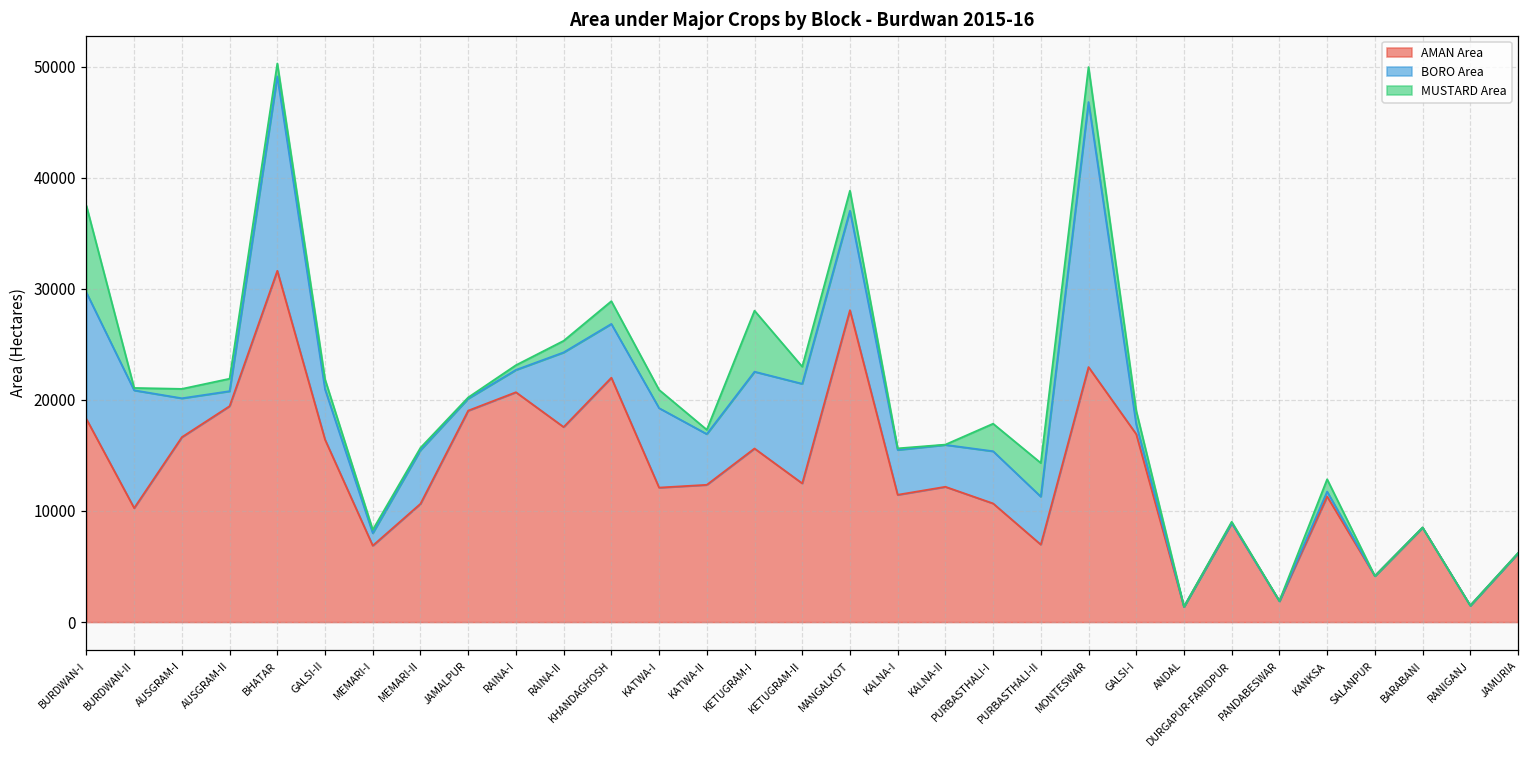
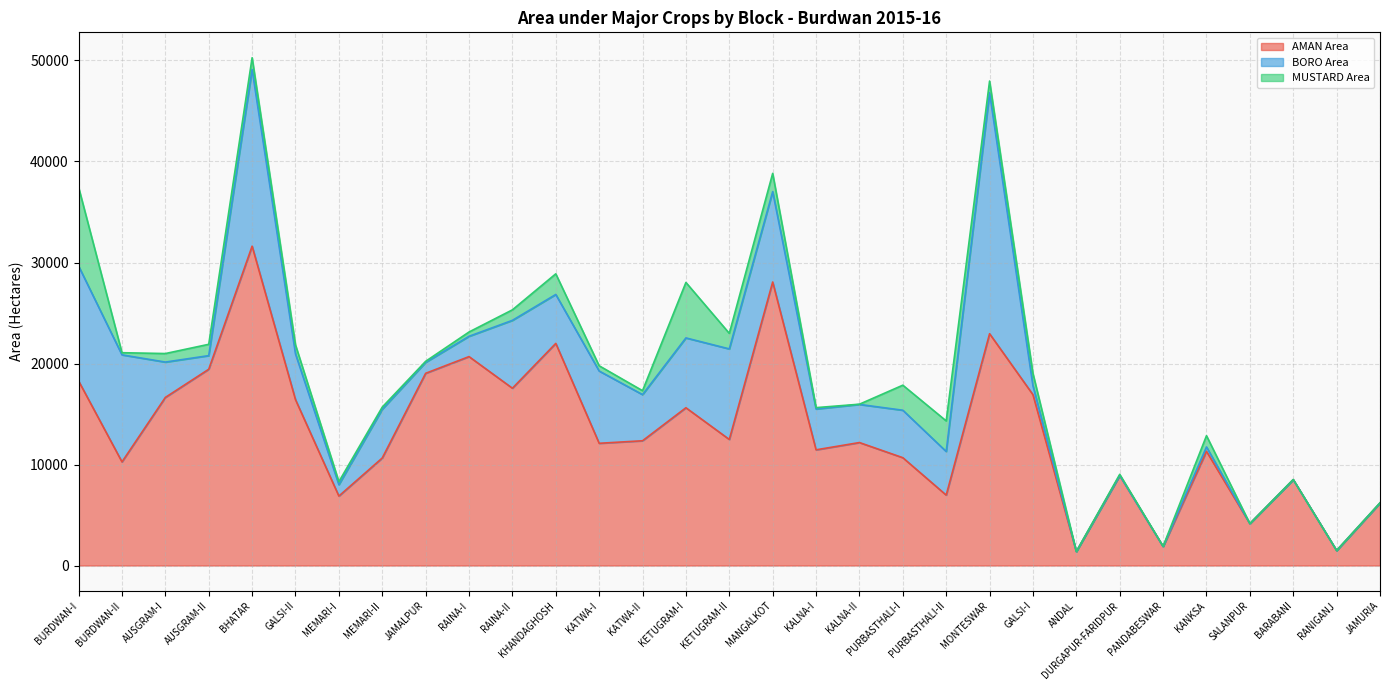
MUSTARD Area, KATWA-I: 1600 -> 500
MUSTARD Area, MONTESWAR: 3100 -> 1200
